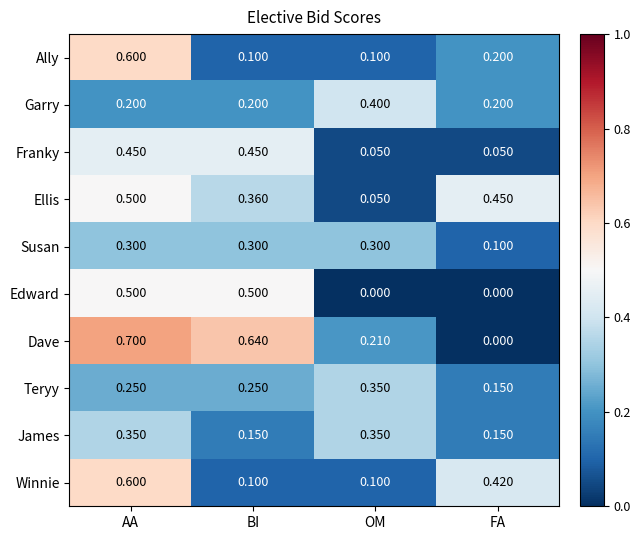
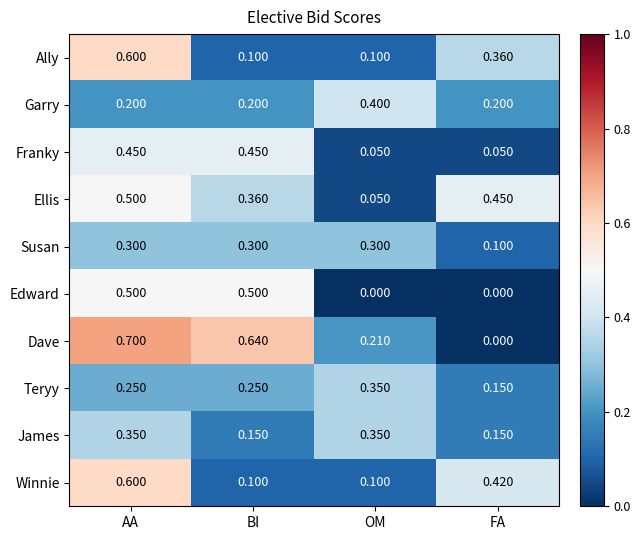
Ally, FA: 0.200 -> 0.360
